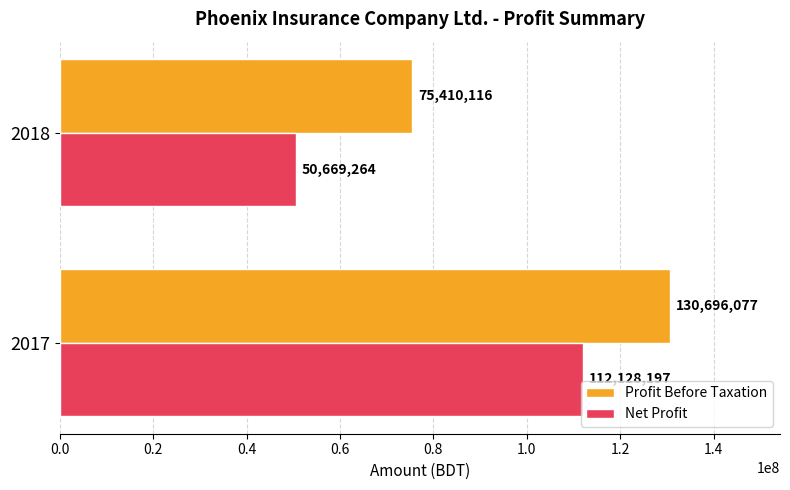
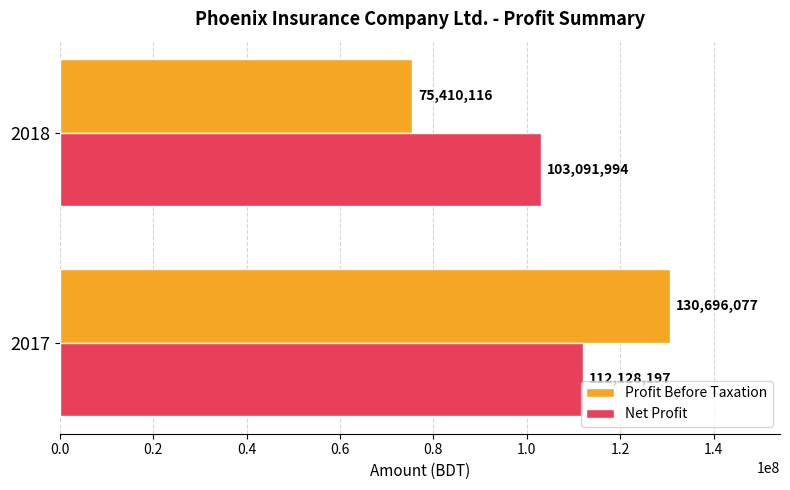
Net Profit, 2018: 50,669,264 -> 103,091,994
